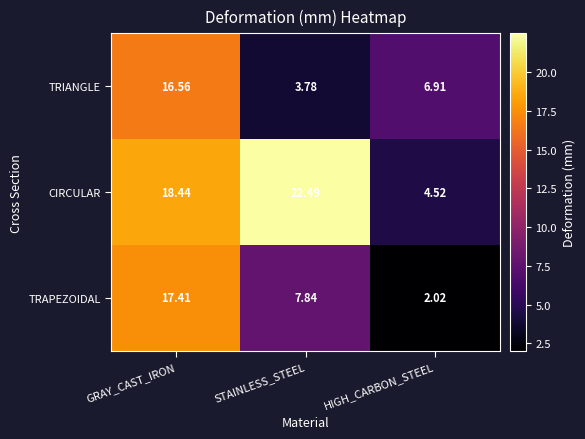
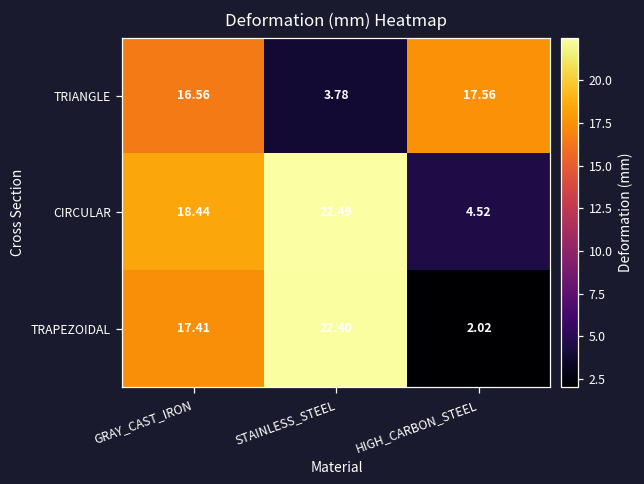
TRIANGLE, HIGH_CARBON_STEEL: 6.91 -> 17.56
TRAPEZOIDAL, STAINLESS_STEEL: 7.84 -> 22.40
